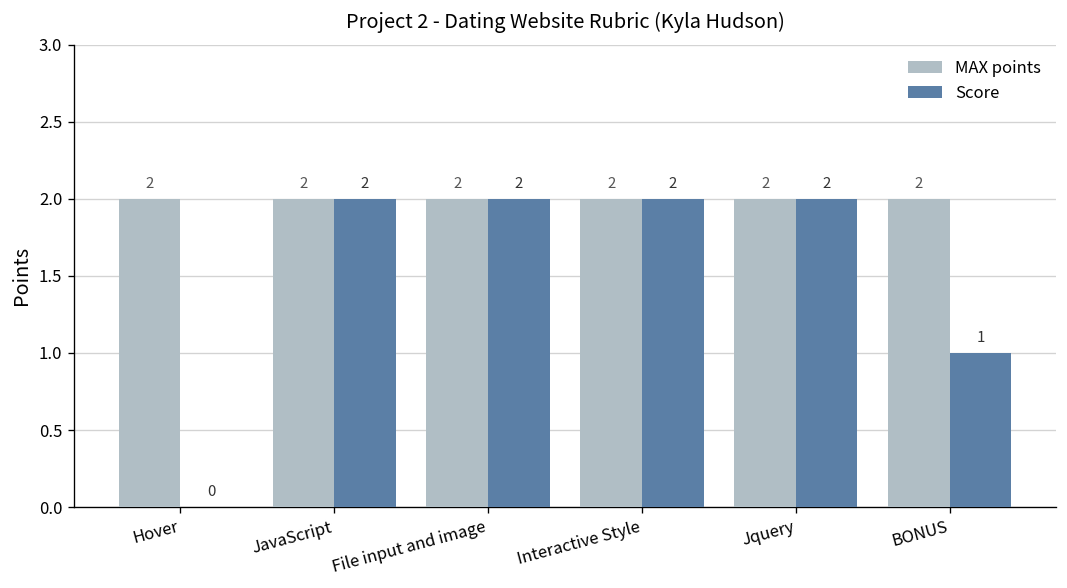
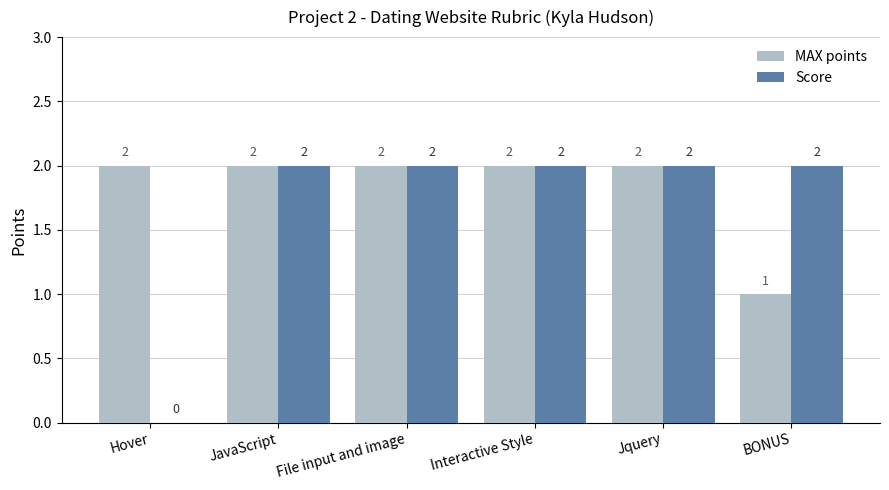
MAX points, BONUS: 2 -> 1
Score, BONUS: 1 -> 2
